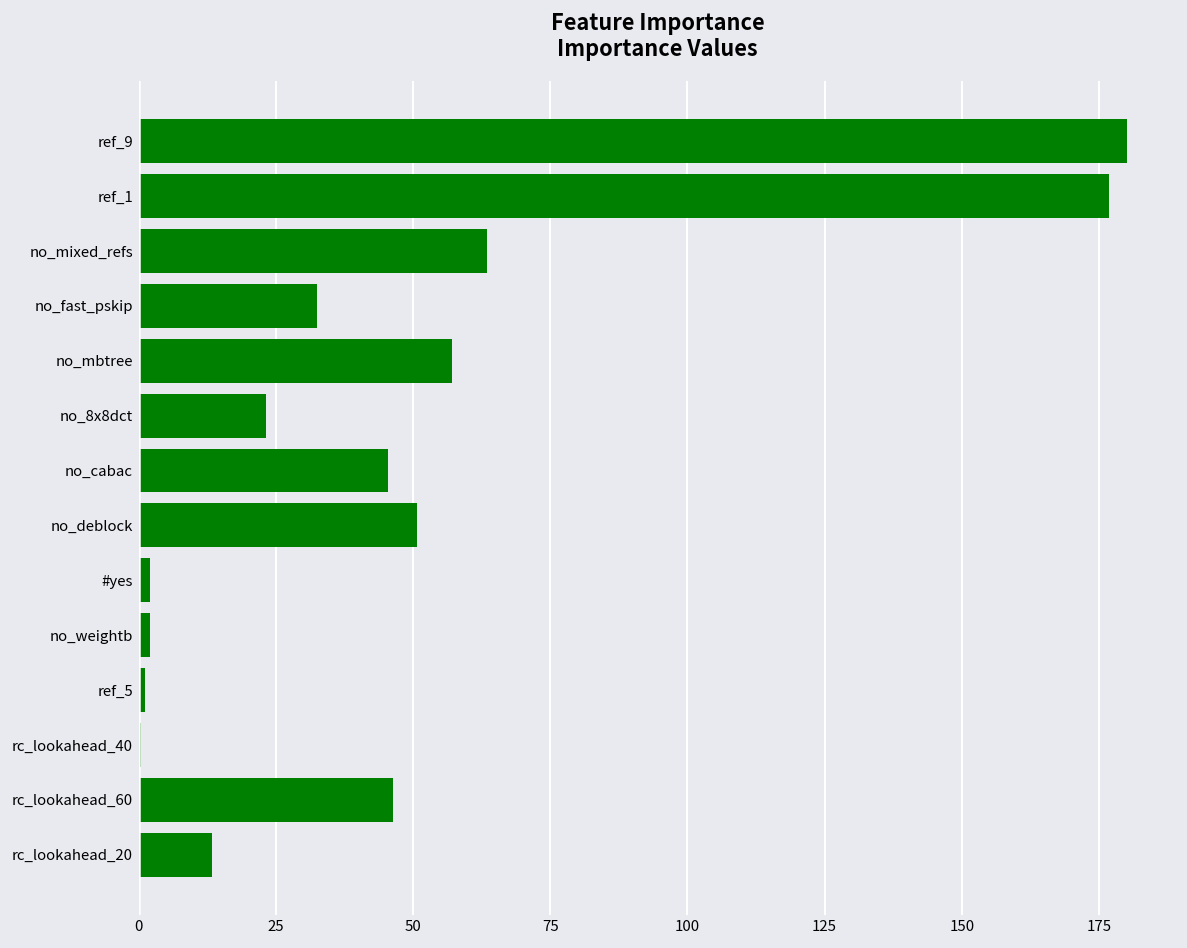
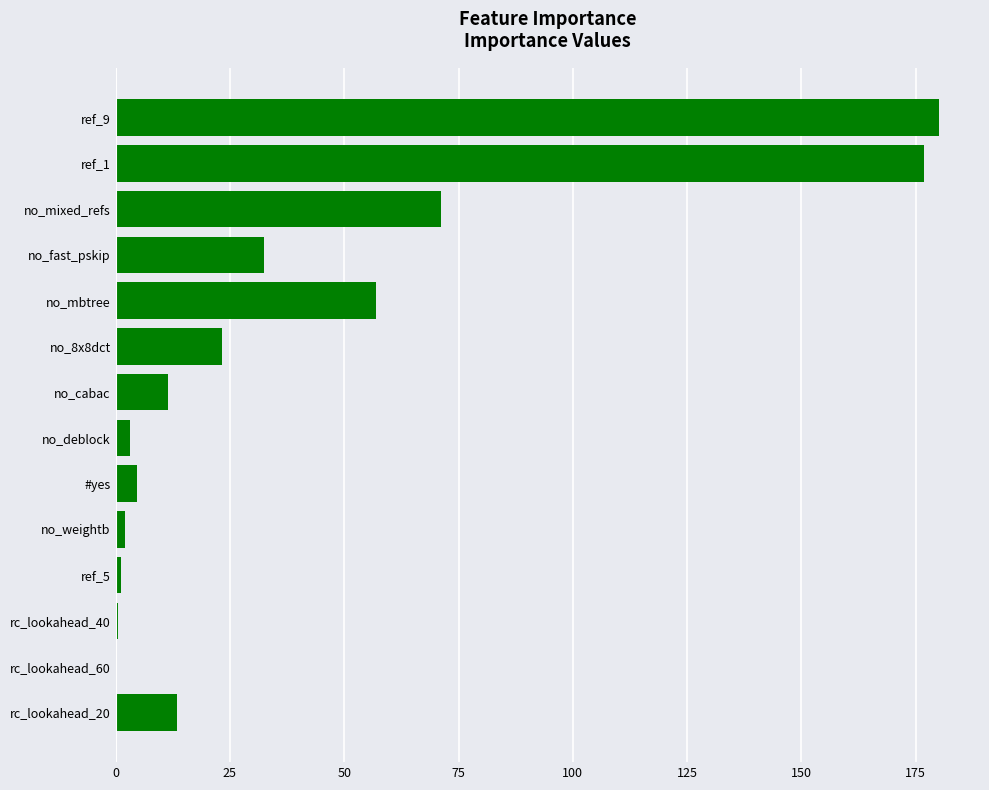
no_mixed_refs: 63 -> 71
no_cabac: 45 -> 11
no_deblock: 51 -> 3
#yes: 2 -> 5
rc_lookahead_60: 46 -> 0
